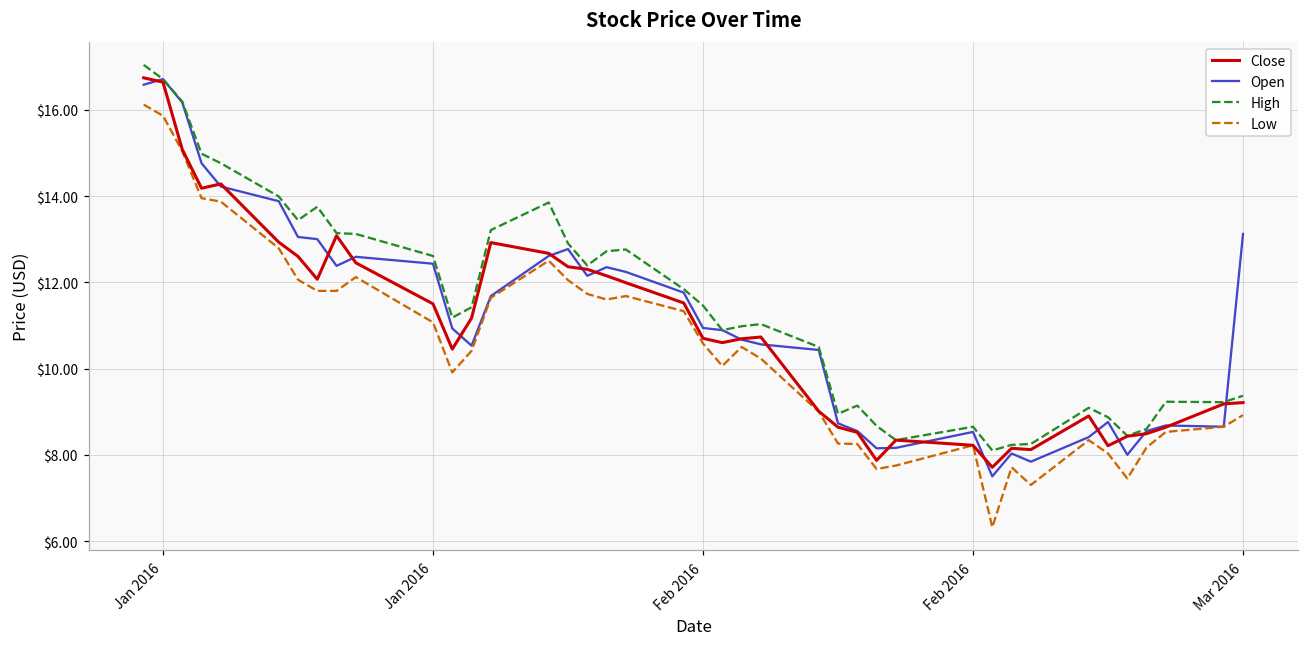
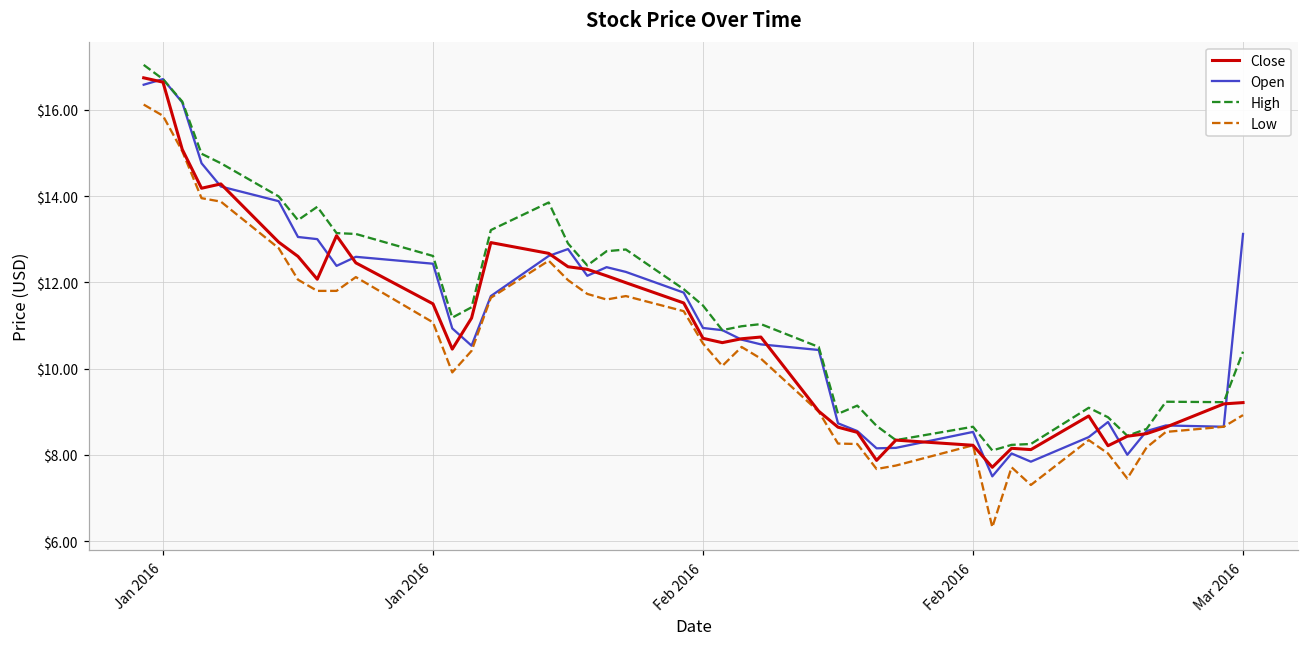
High, Mar 2016: $9.4 -> $10.4
